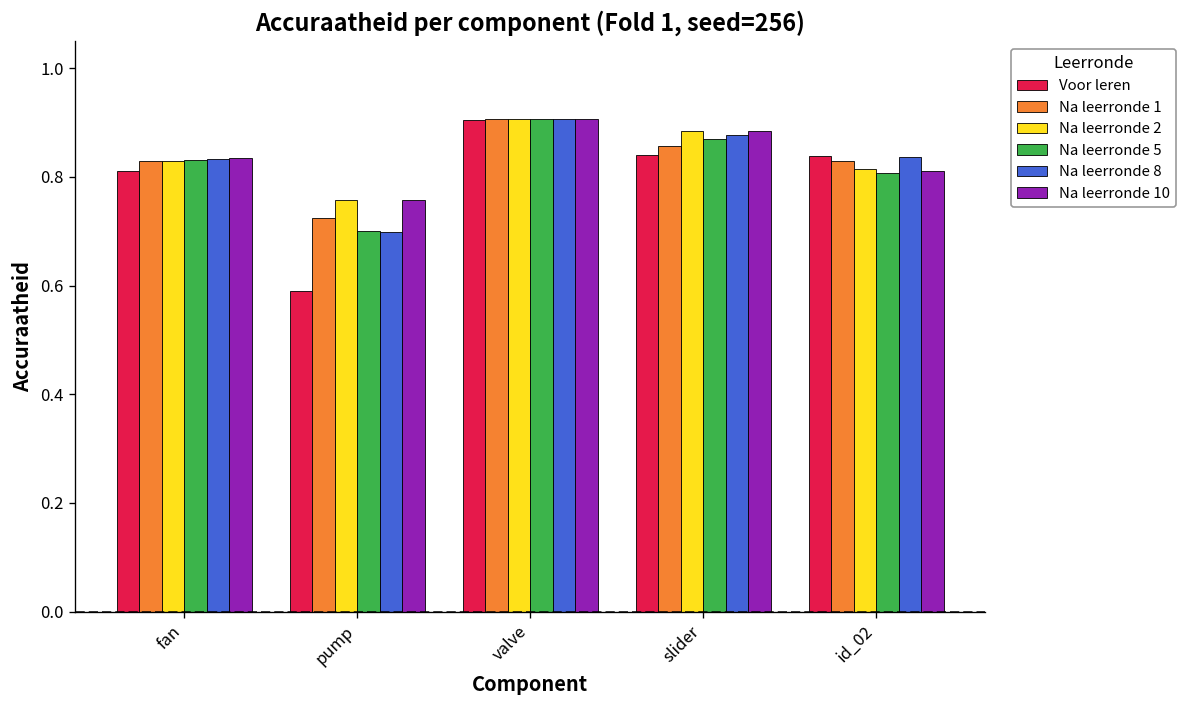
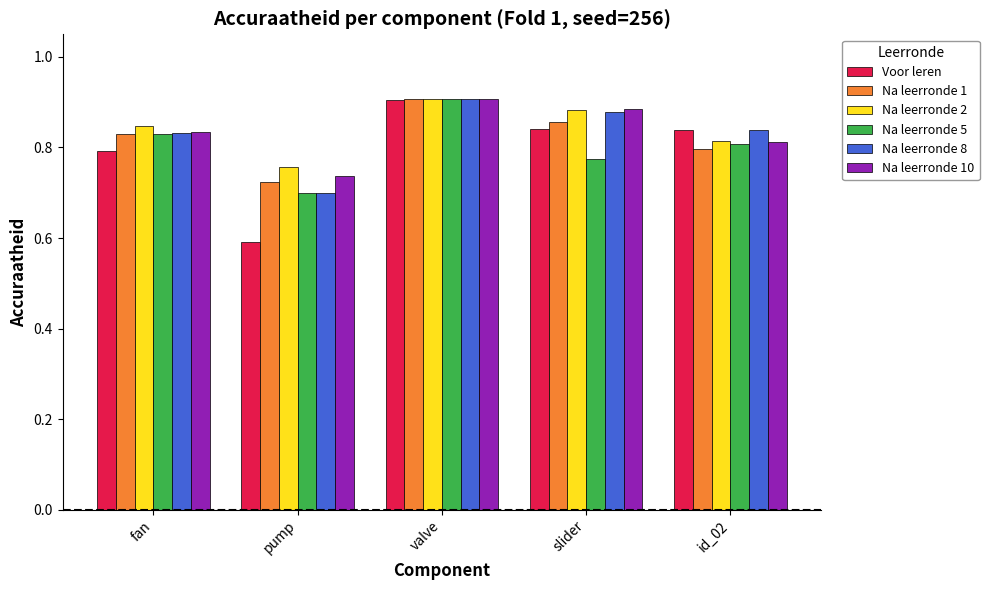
Voor leren, fan: 0.81 -> 0.79
Na leerronde 2, fan: 0.83 -> 0.85
Na leerronde 10, pump: 0.76 -> 0.74
Na leerronde 5, slider: 0.87 -> 0.78
Na leerronde 1, id_02: 0.83 -> 0.80
